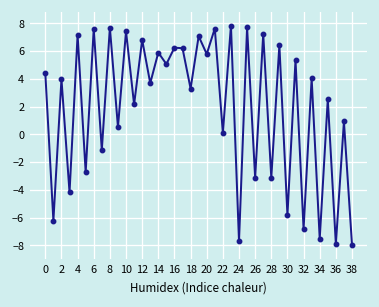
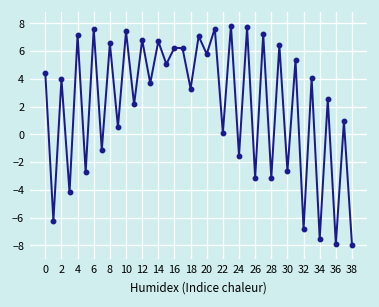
8: 7.7 -> 6.6
14: 5.9 -> 6.7
24: -7.7 -> -1.6
30: -5.8 -> -2.7
